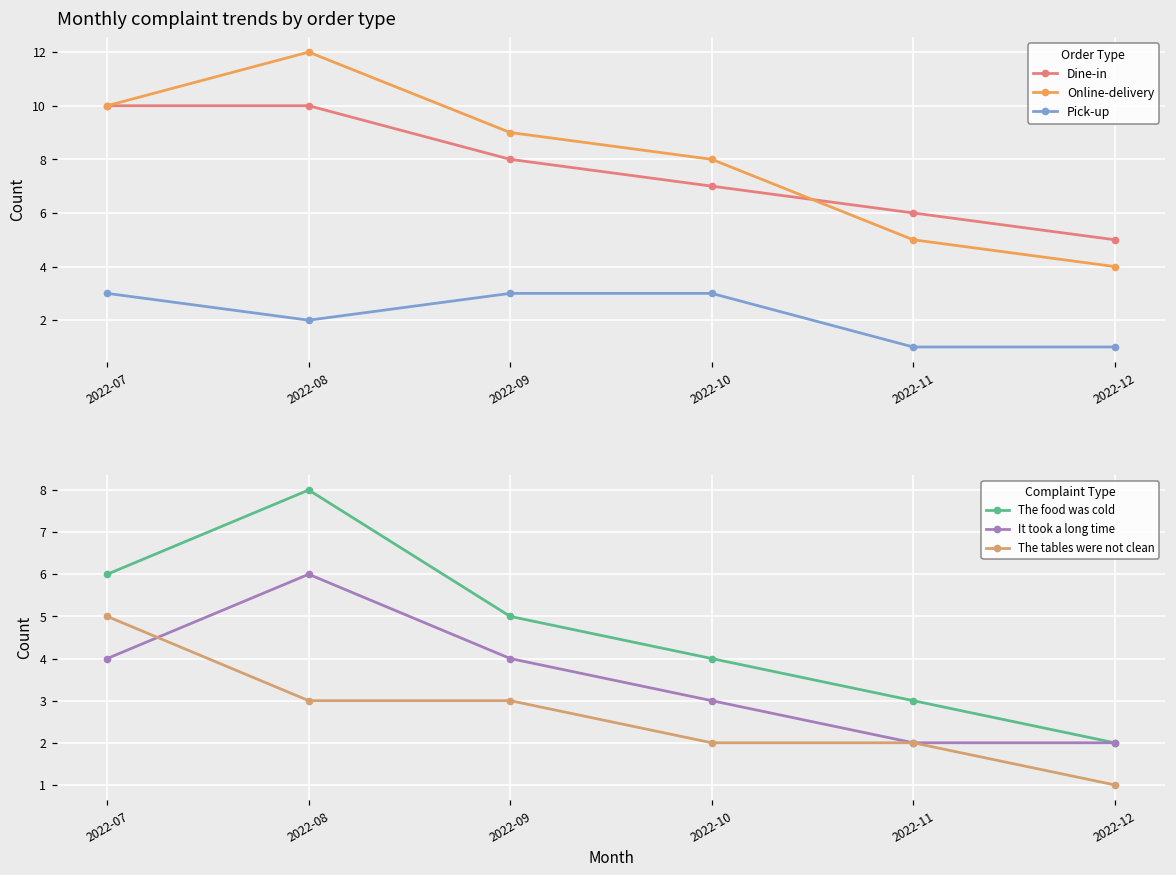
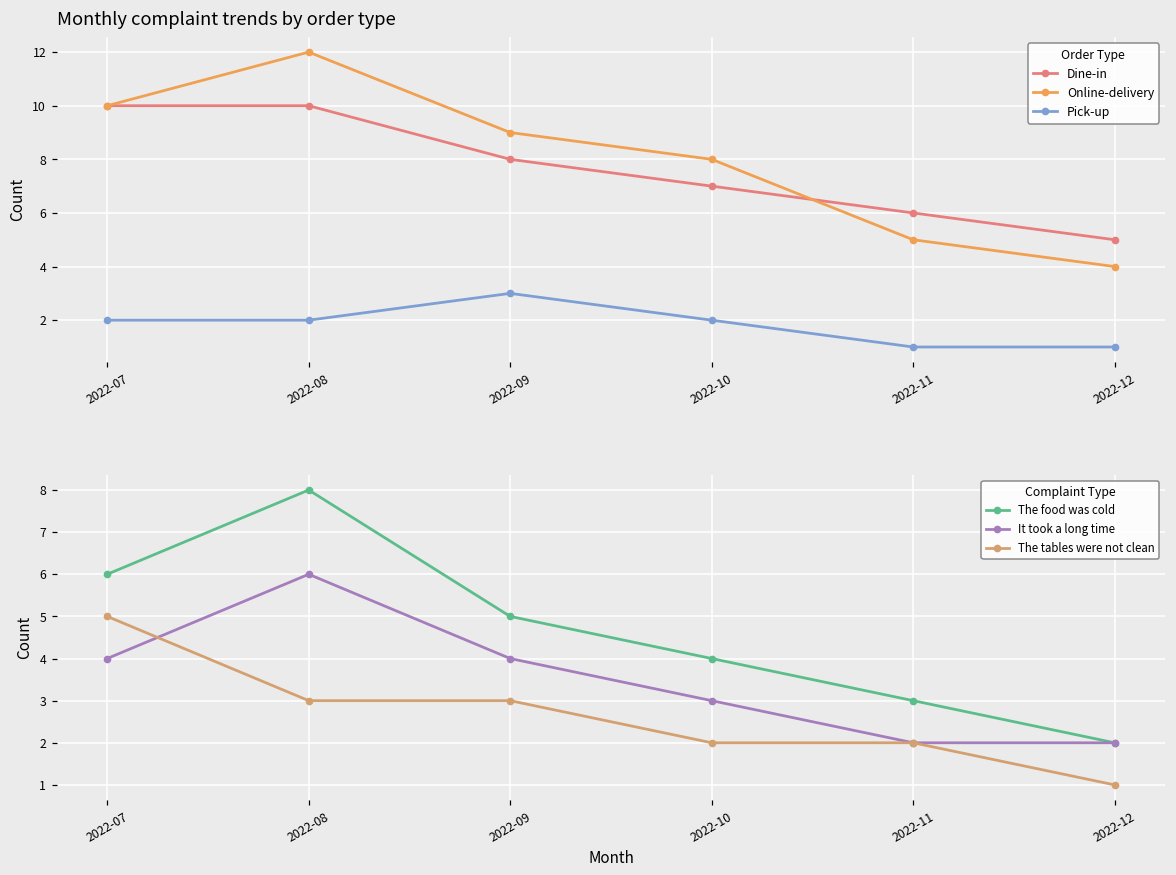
Monthly complaint trends by order type, Pick-up, 2022-07: 3 -> 2
Monthly complaint trends by order type, Pick-up, 2022-10: 3 -> 2
